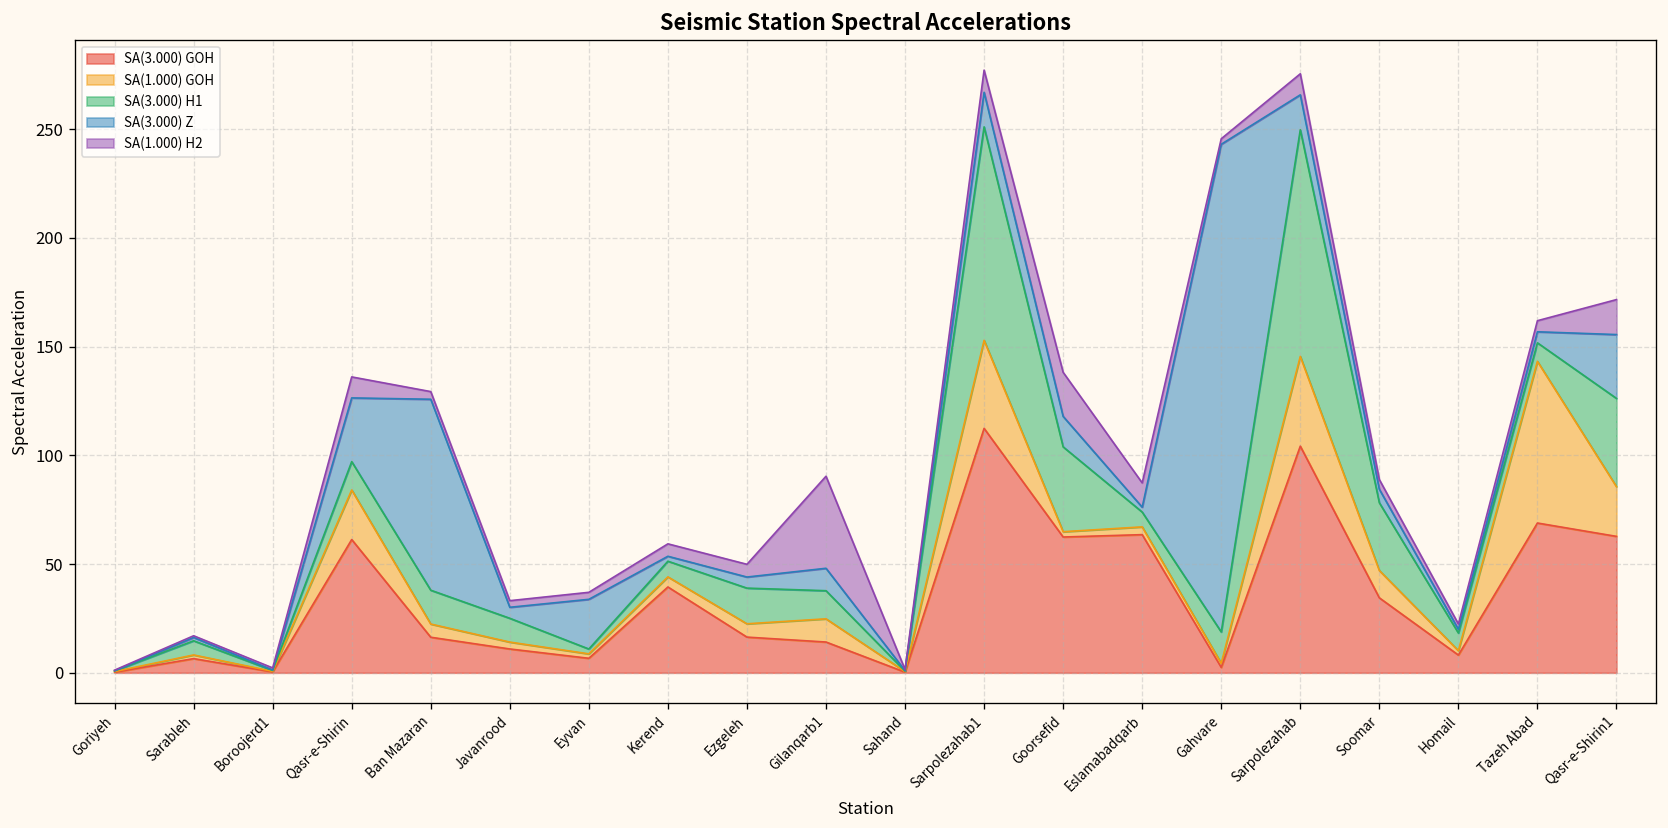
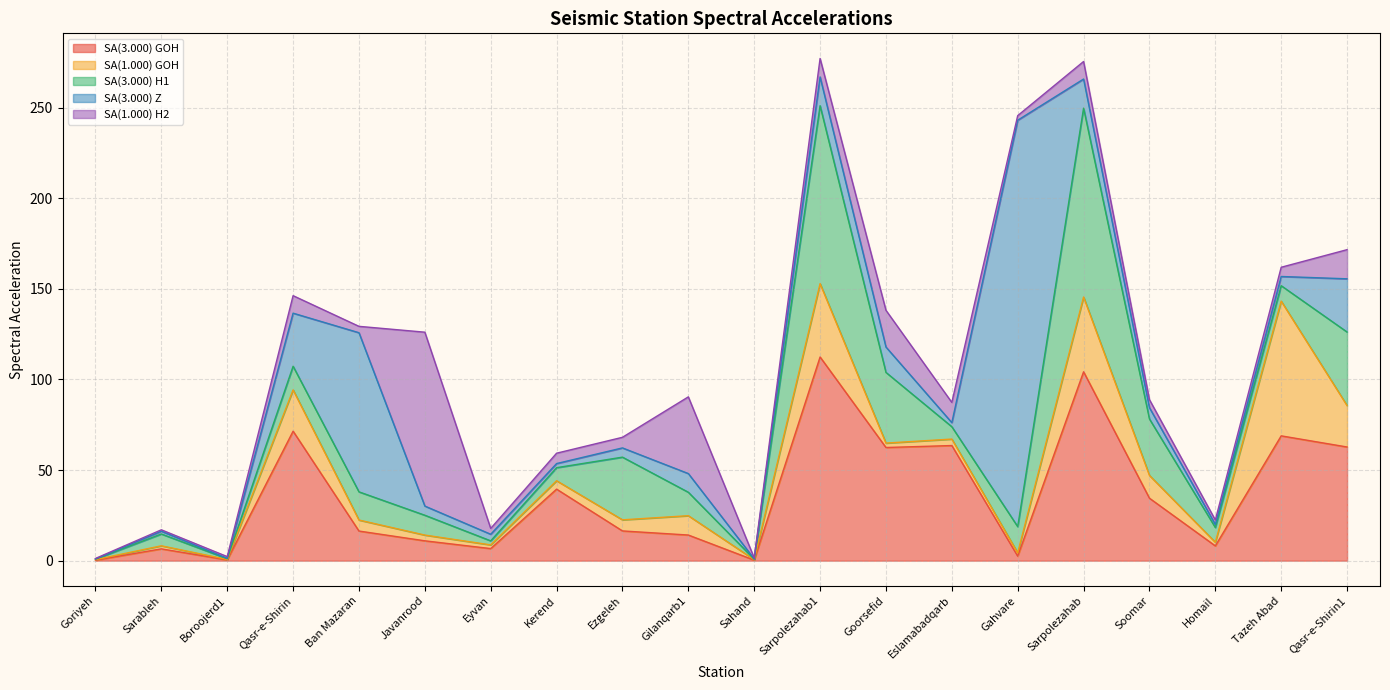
SA(3.000) GOH, Qasr-e-Shirin: 61 -> 71
SA(1.000) H2, Javanrood: 3 -> 96
SA(3.000) Z, Eyvan: 23 -> 4
SA(3.000) H1, Ezgeleh: 16 -> 35
